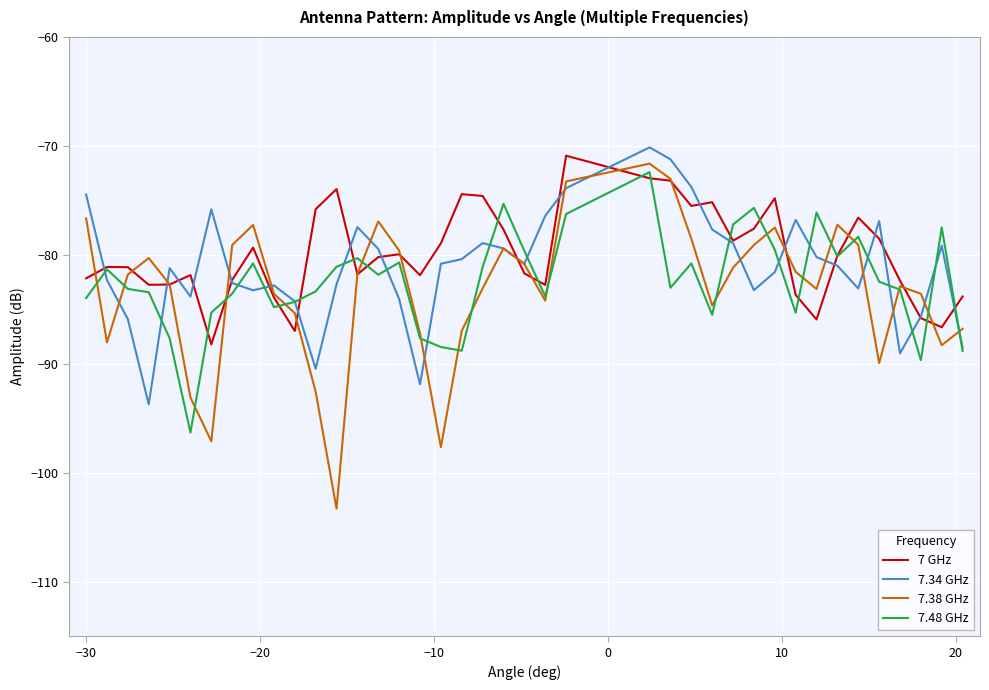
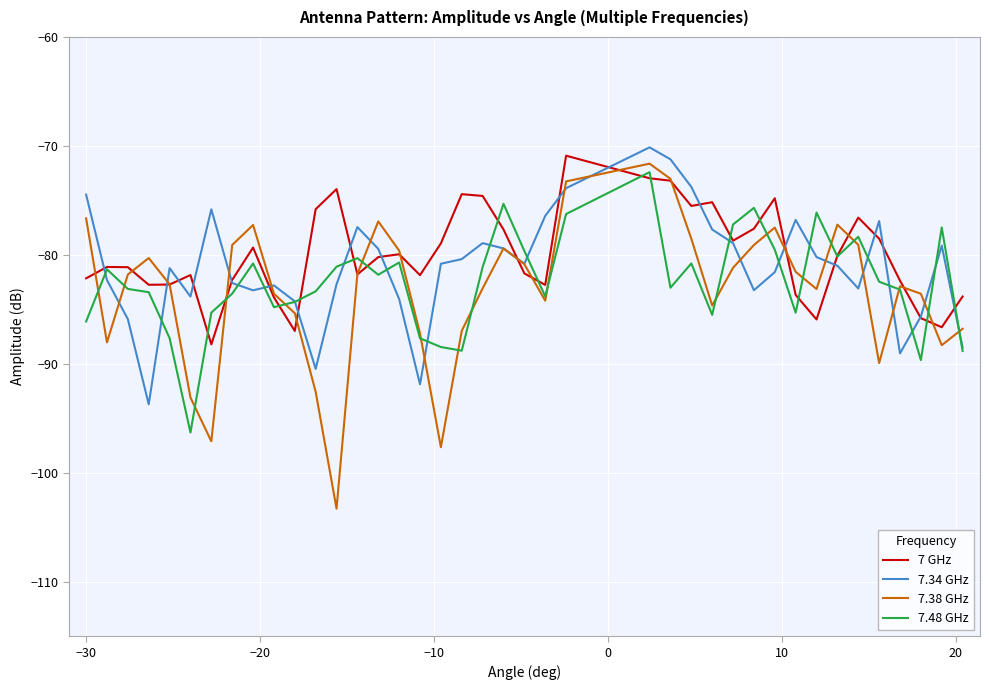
7.48 GHz, −30: -84.0 -> -86.1
